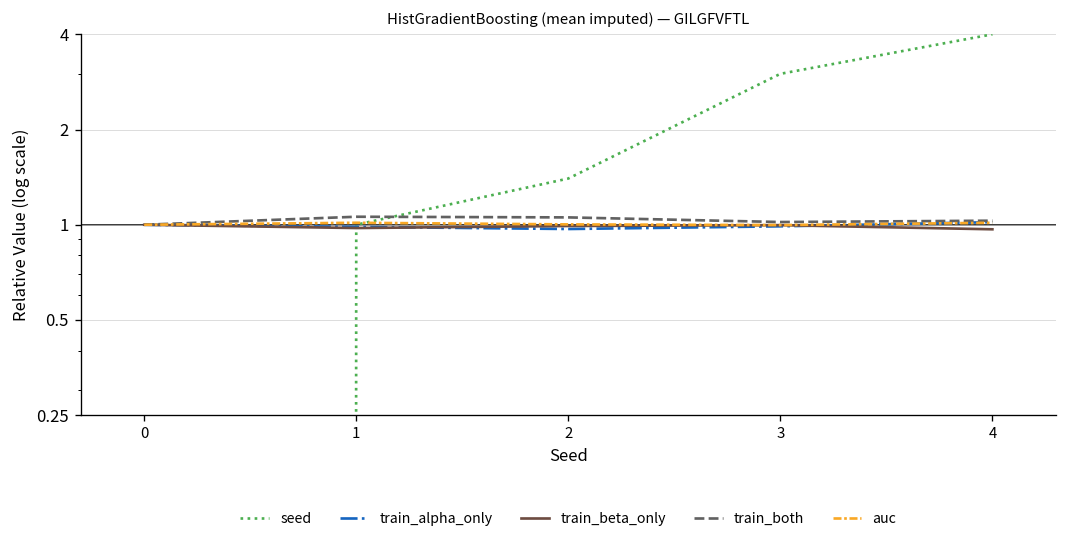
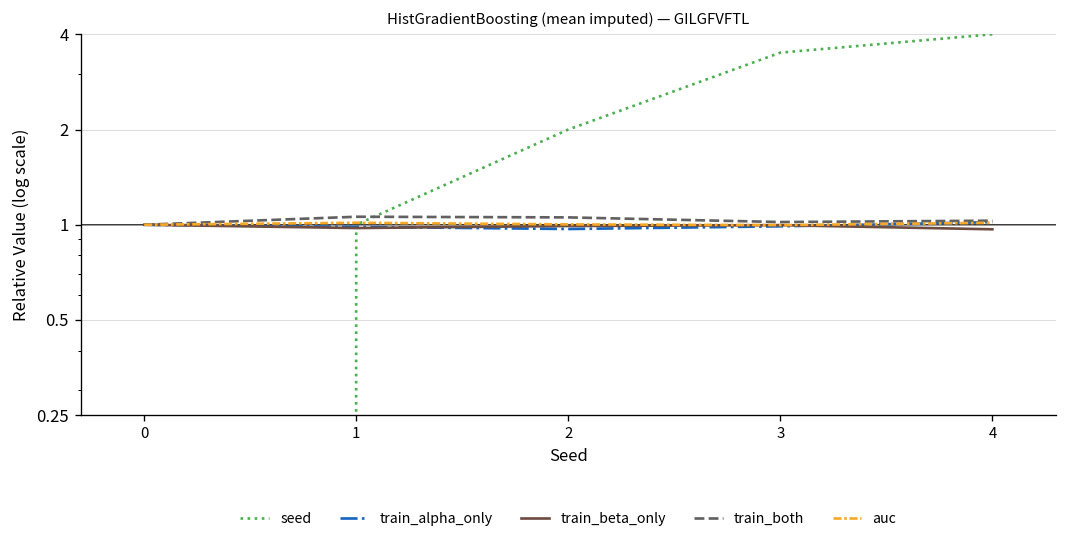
seed, 2: 1.4 -> 2.0
seed, 3: 3.0 -> 3.5
